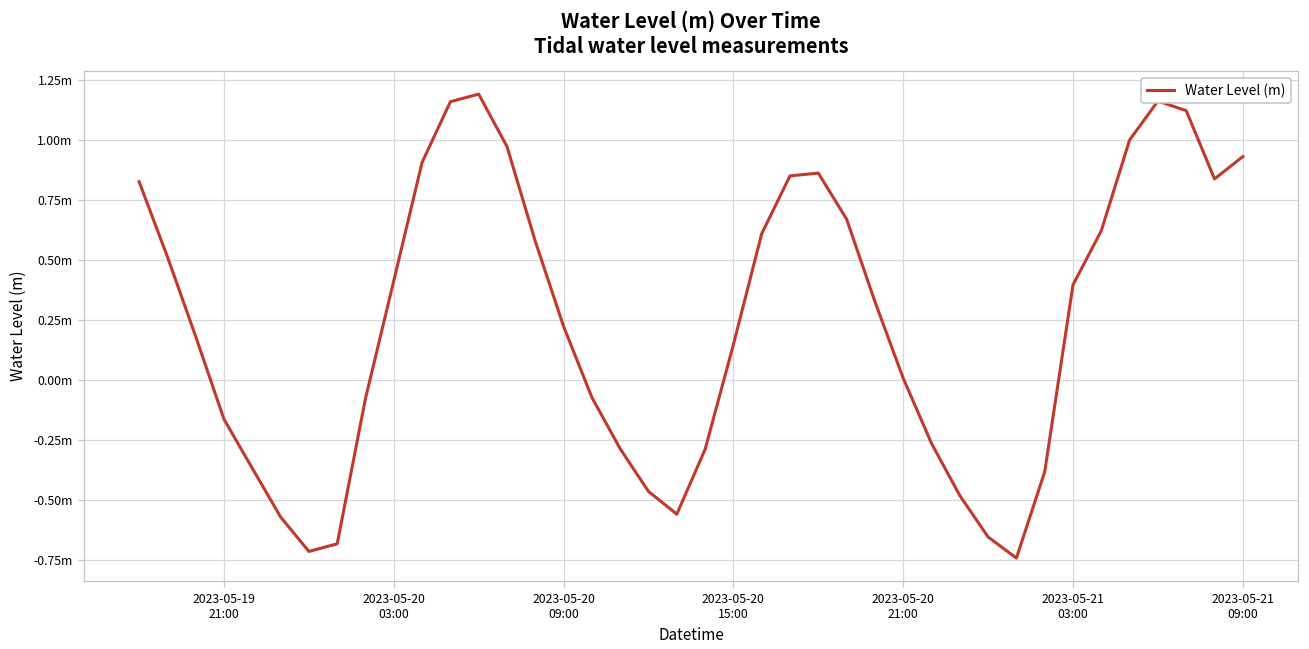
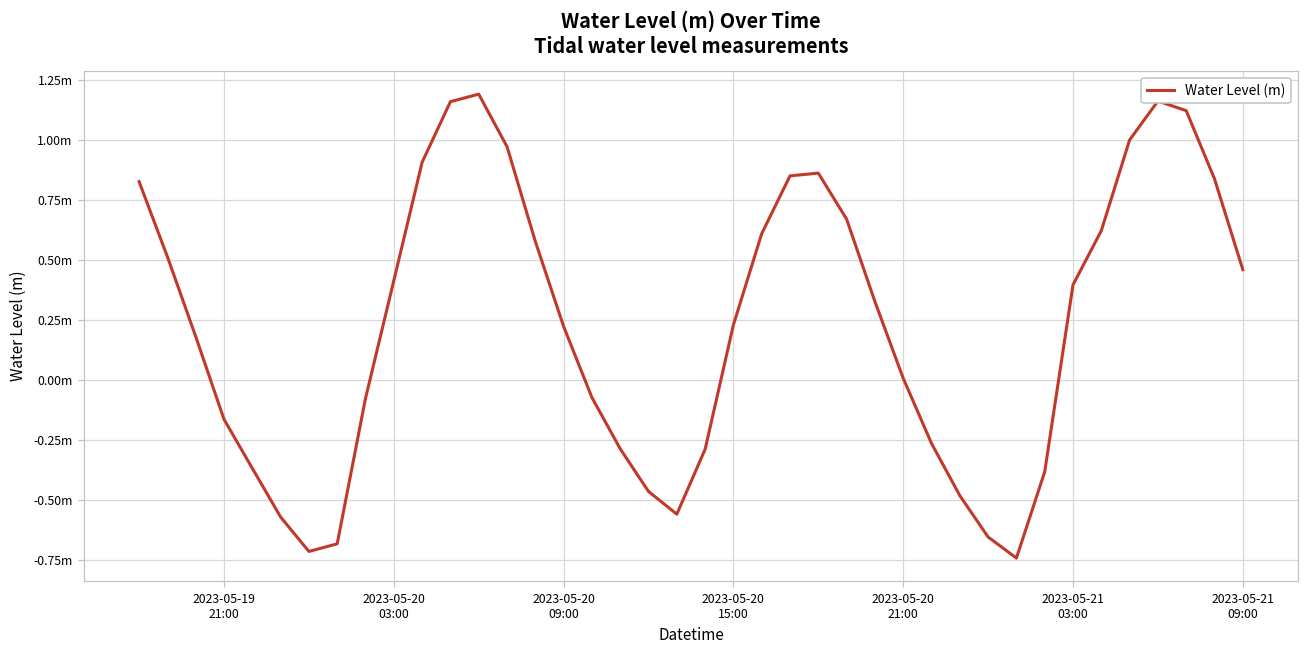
2023-05-20 15:00: 0.15m -> 0.23m
2023-05-21 09:00: 0.93m -> 0.46m
